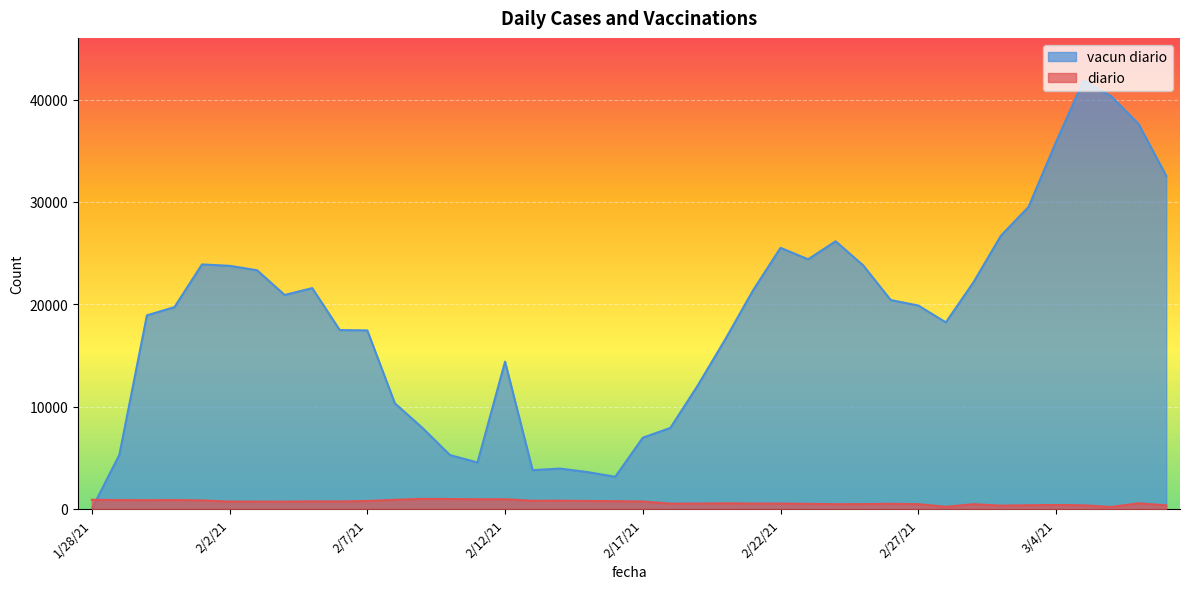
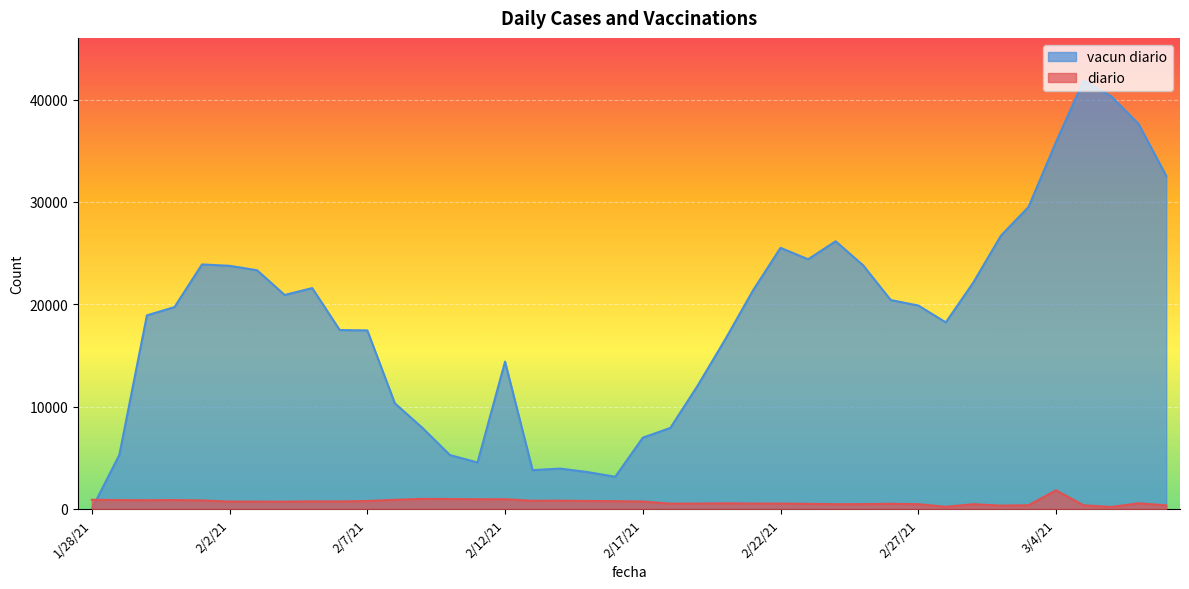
diario, 3/4/21: 400 -> 1800
